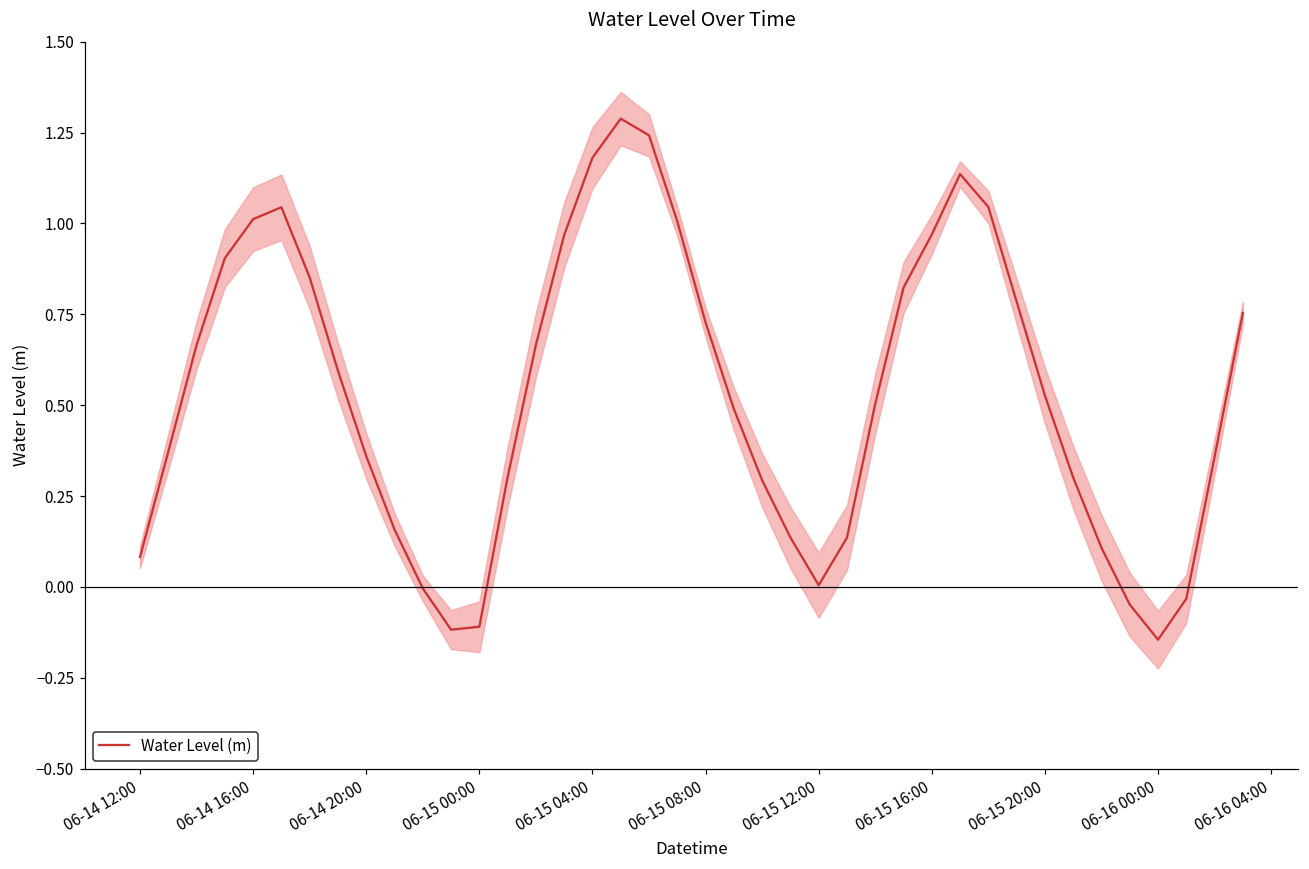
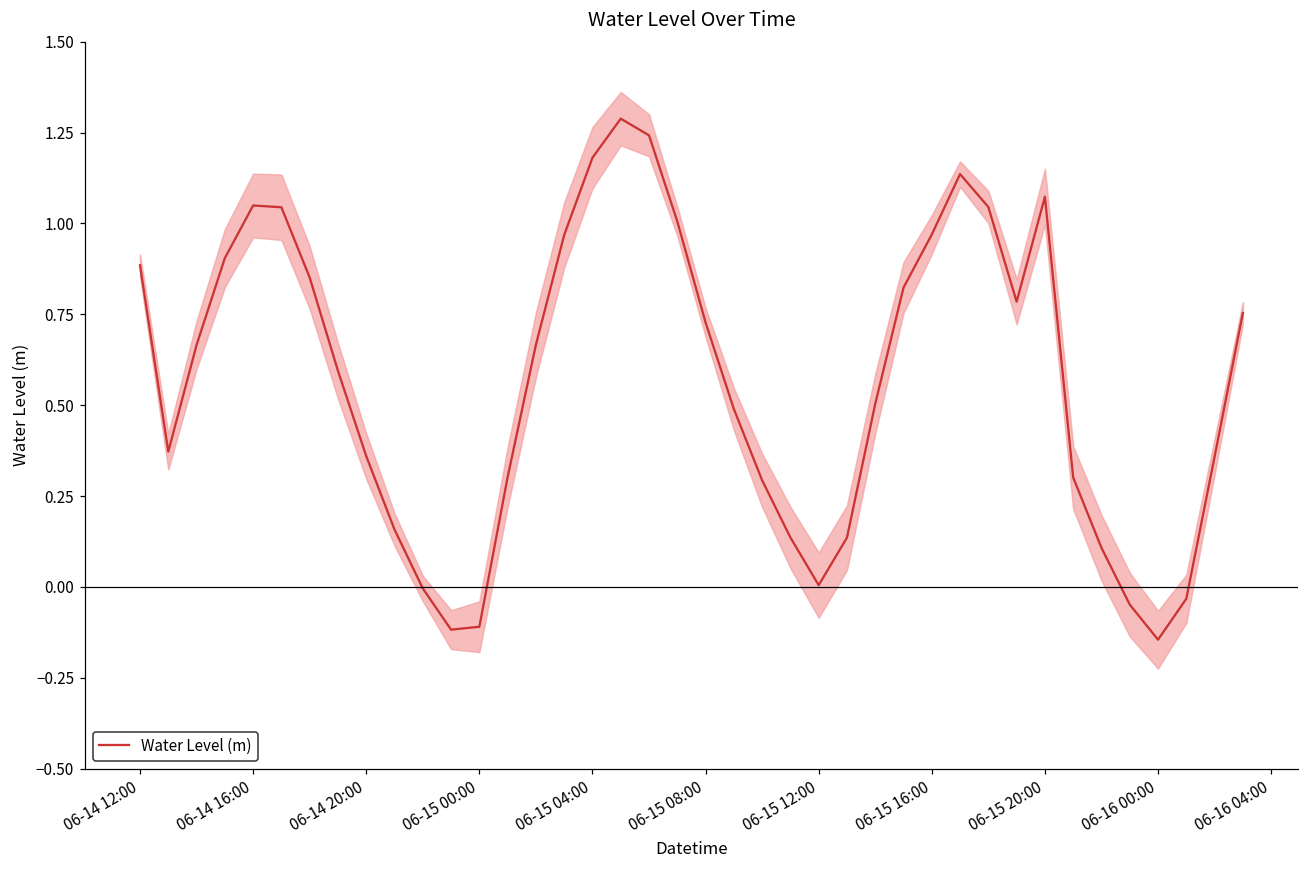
Water Level (m), 06-14 12:00: 0.08 -> 0.88
Water Level (m), 06-14 16:00: 1.01 -> 1.05
Water Level (m), 06-15 20:00: 0.53 -> 1.07
